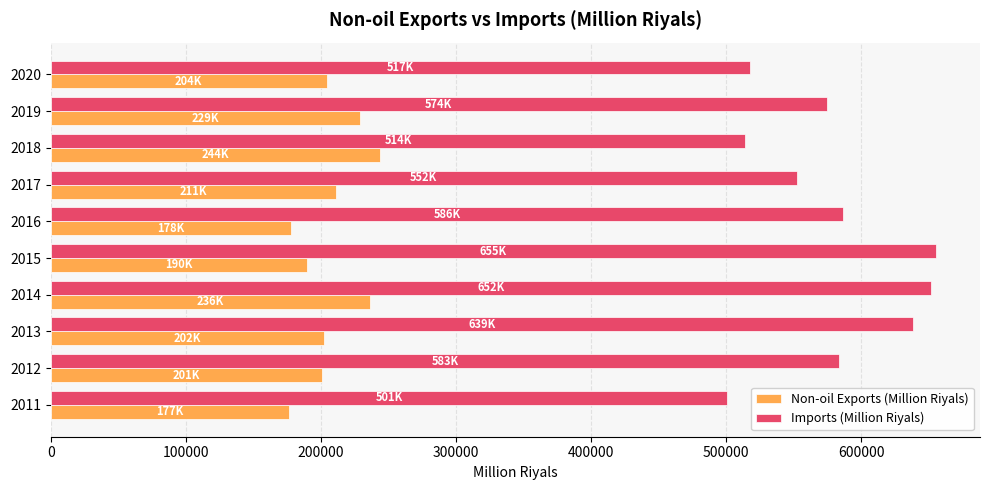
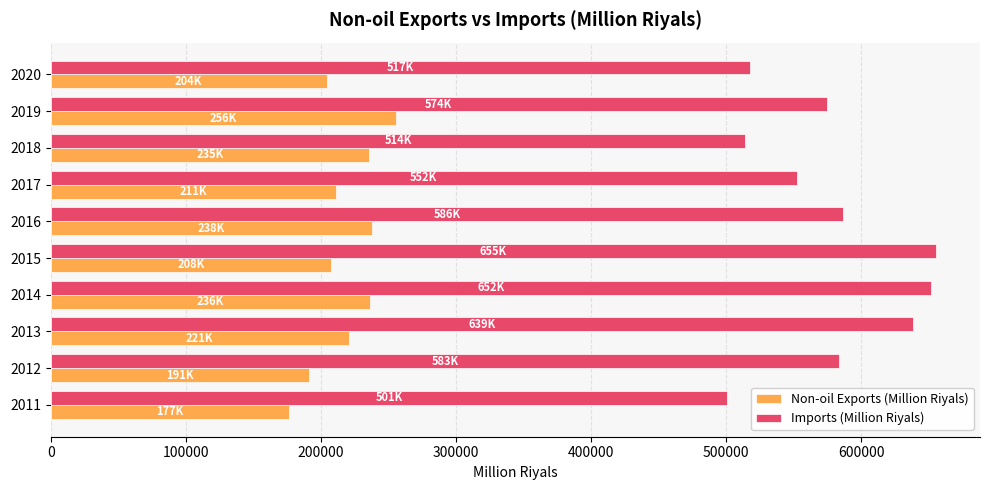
Non-oil Exports (Million Riyals), 2019: 229K -> 256K
Non-oil Exports (Million Riyals), 2018: 244K -> 235K
Non-oil Exports (Million Riyals), 2016: 178K -> 238K
Non-oil Exports (Million Riyals), 2015: 190K -> 208K
Non-oil Exports (Million Riyals), 2013: 202K -> 221K
Non-oil Exports (Million Riyals), 2012: 201K -> 191K
